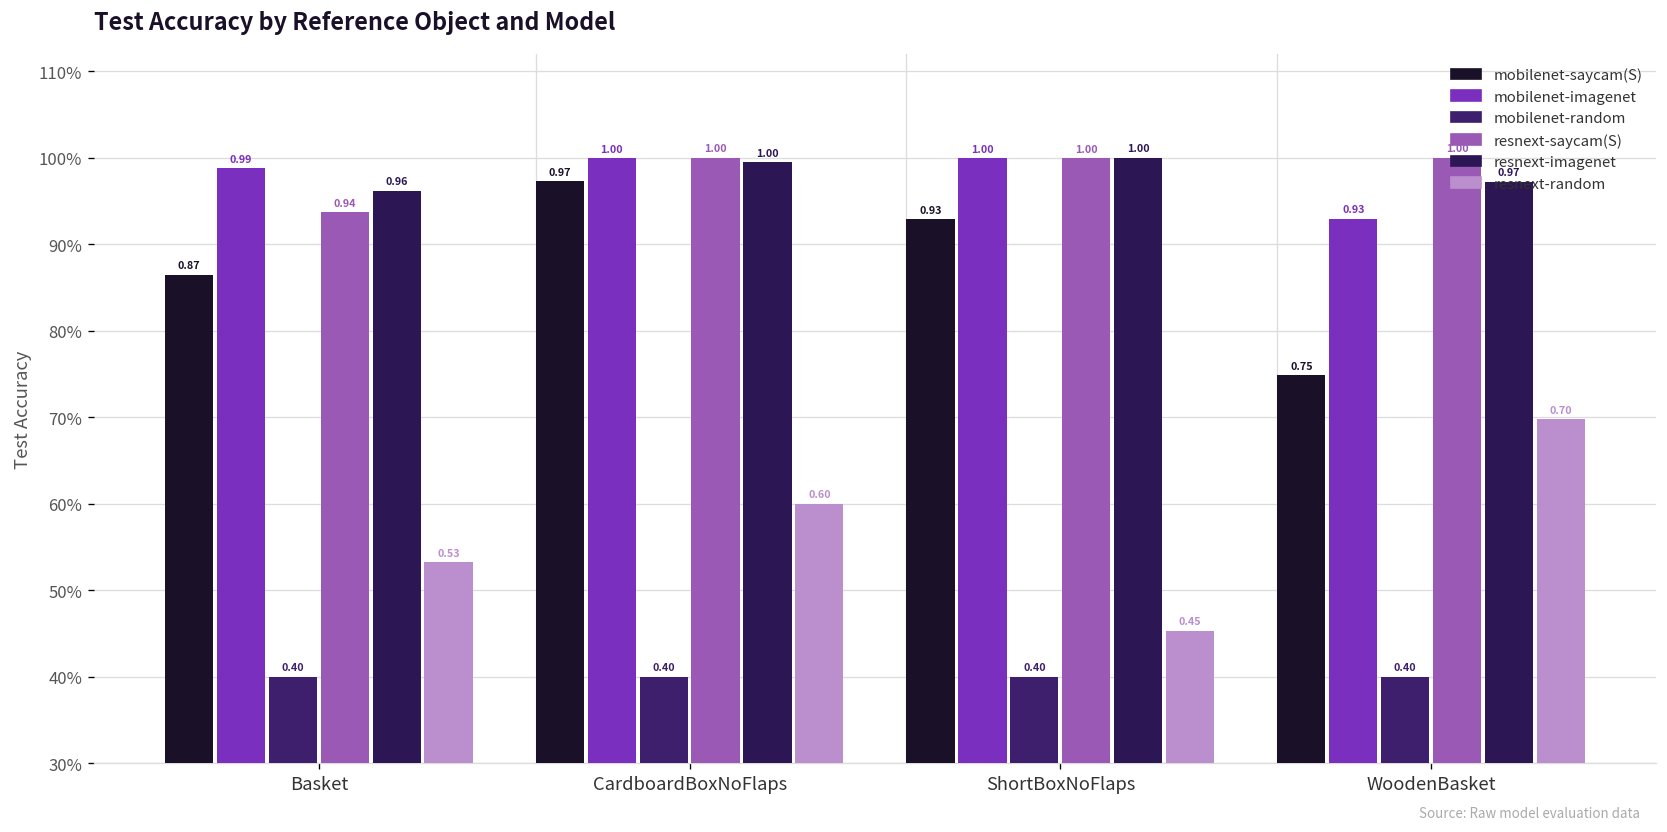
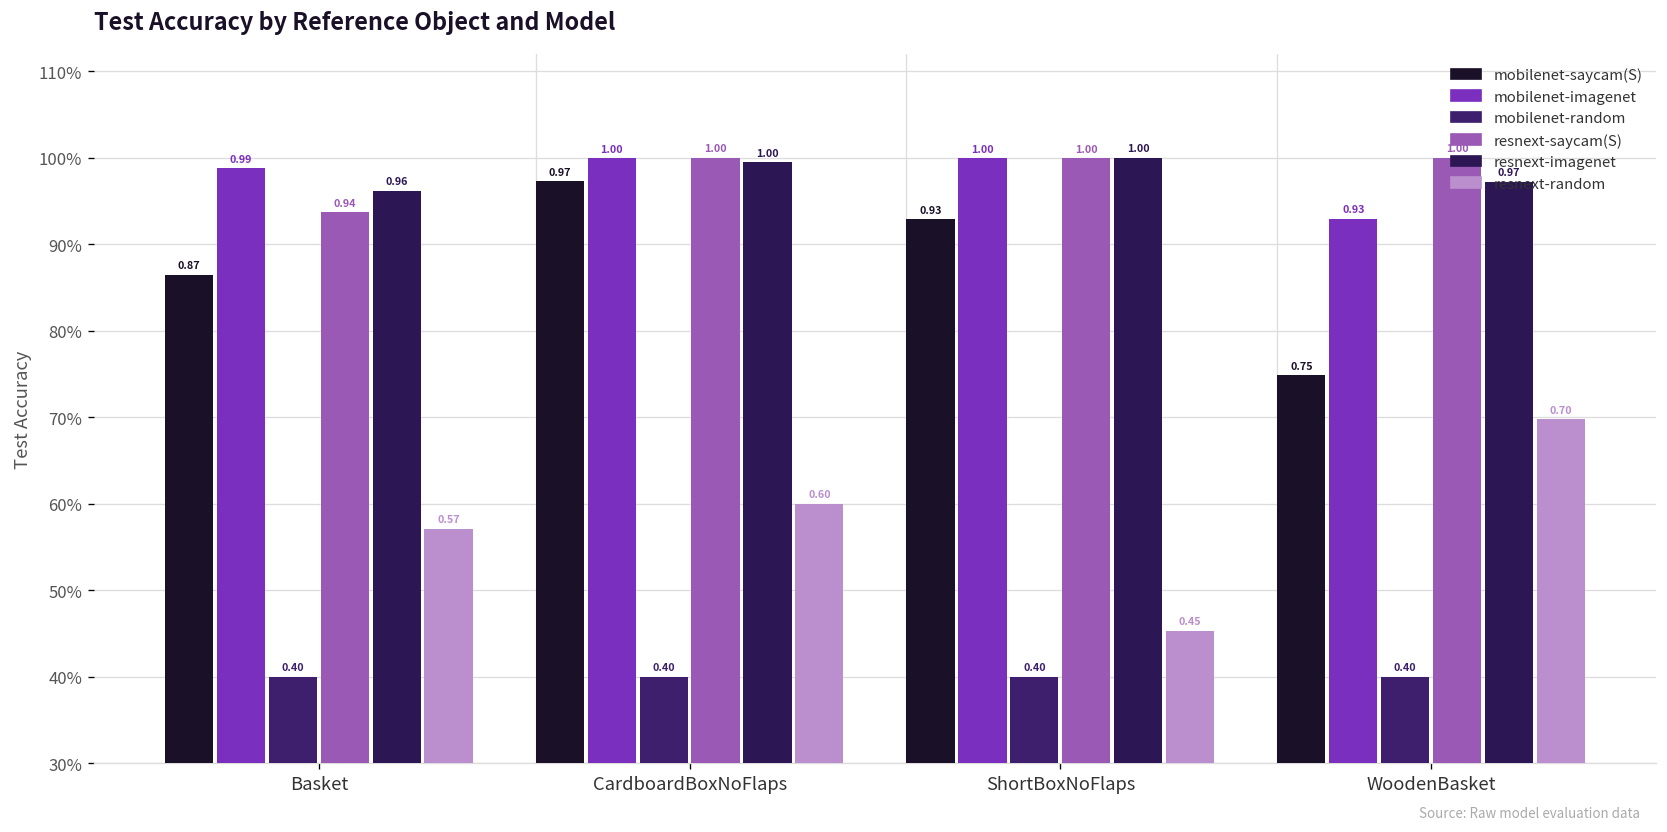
resnext-random, Basket: 0.53 -> 0.57
